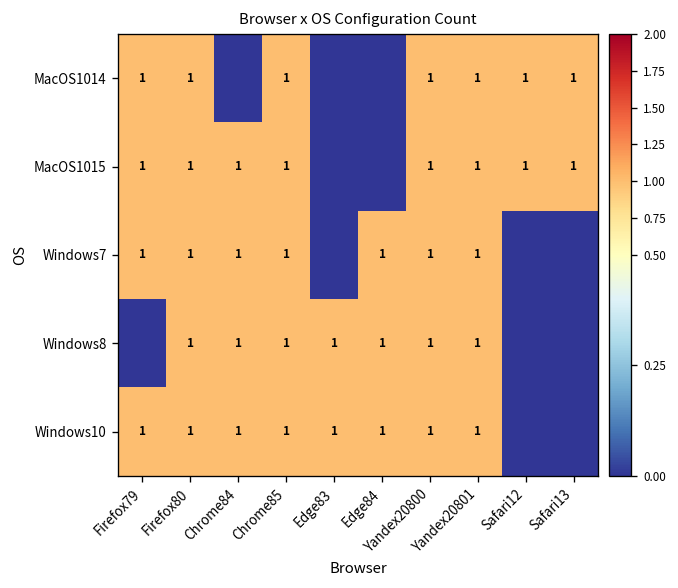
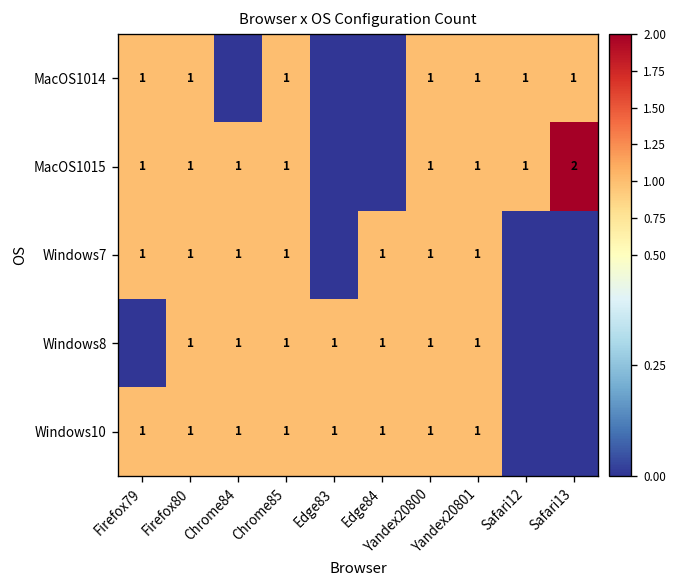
MacOS1015, Safari13: 1 -> 2
